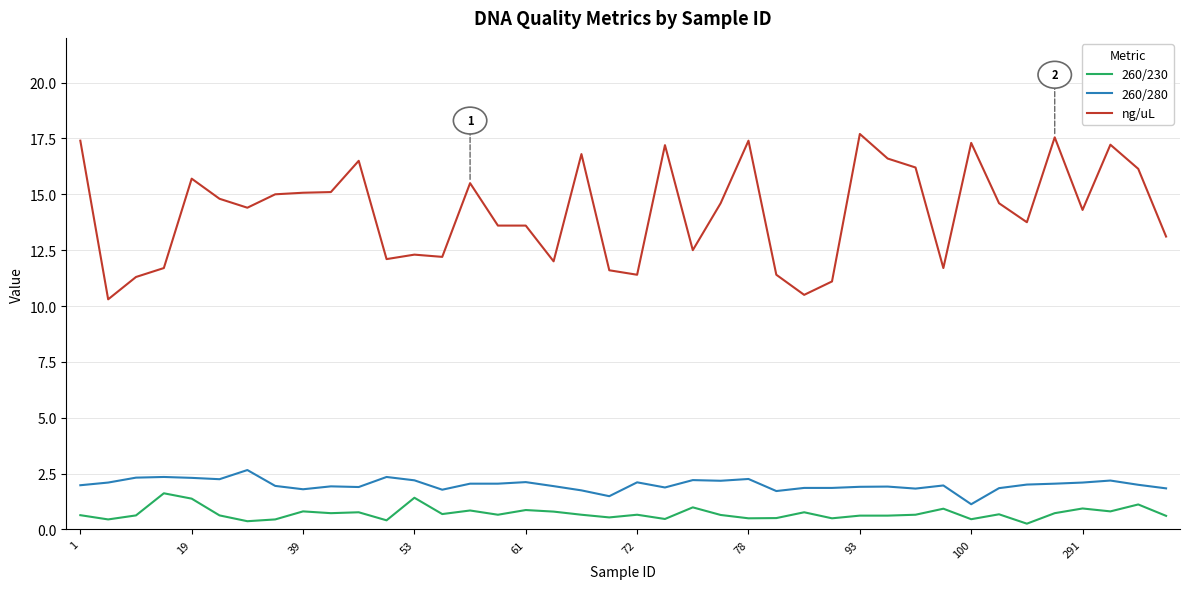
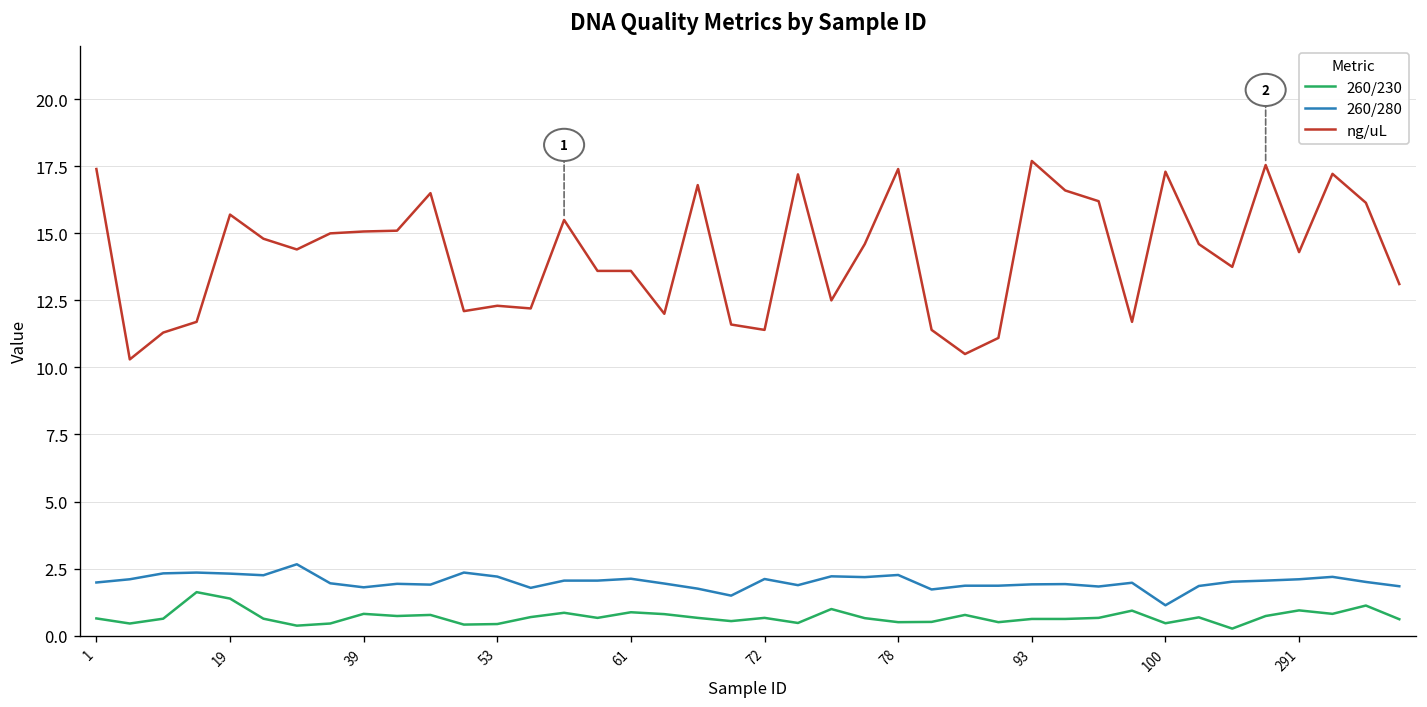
260/230, 53: 1.4 -> 0.4
